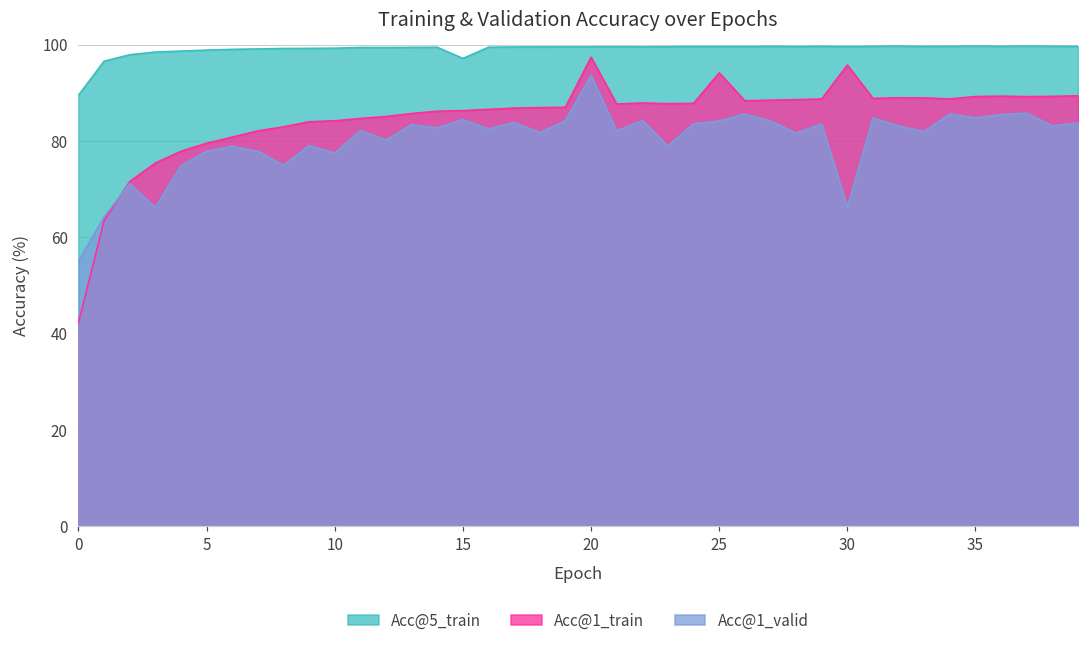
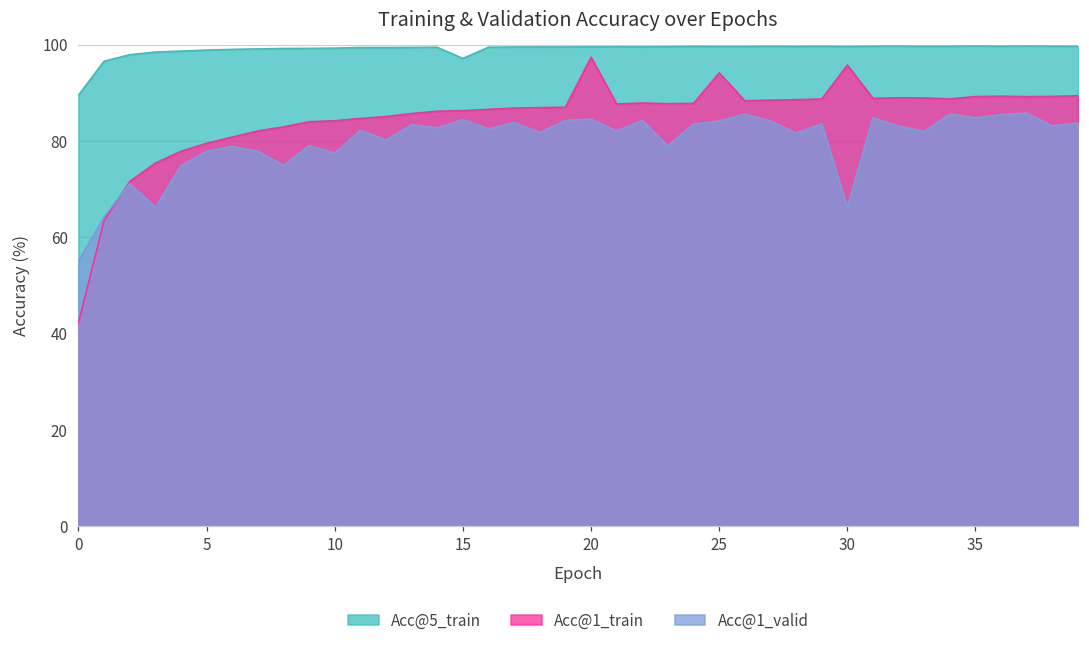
Acc@1_valid, 20: 94 -> 85
